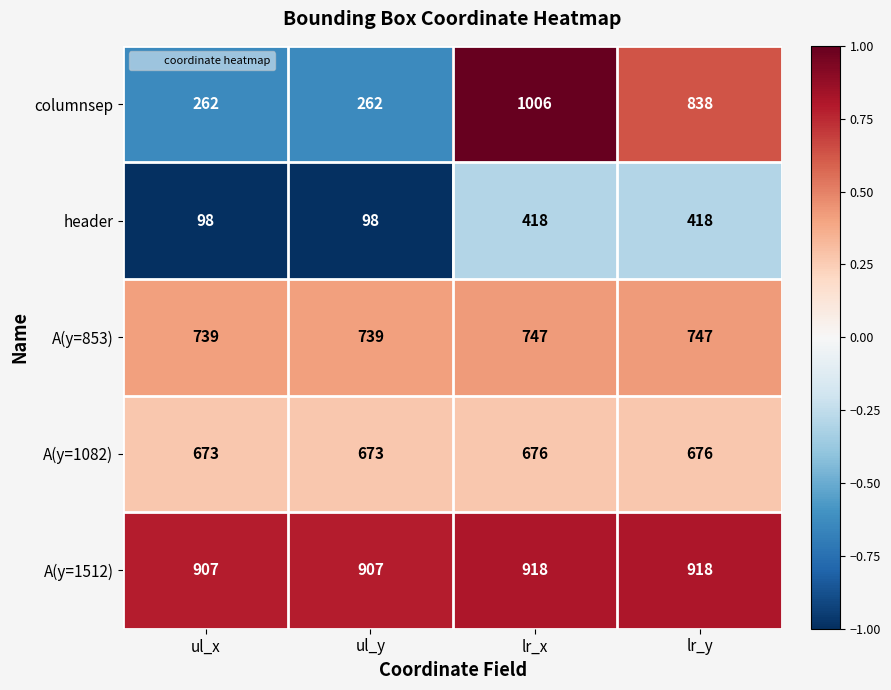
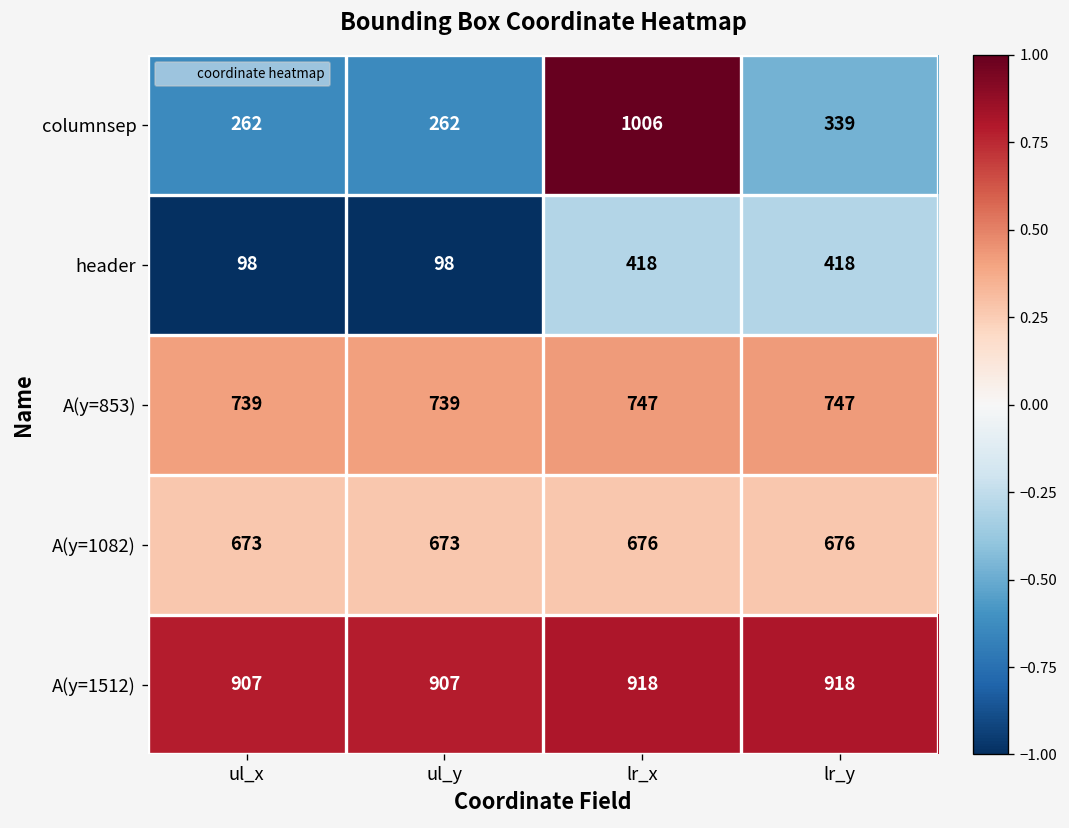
columnsep, lr_y: 838 -> 339
